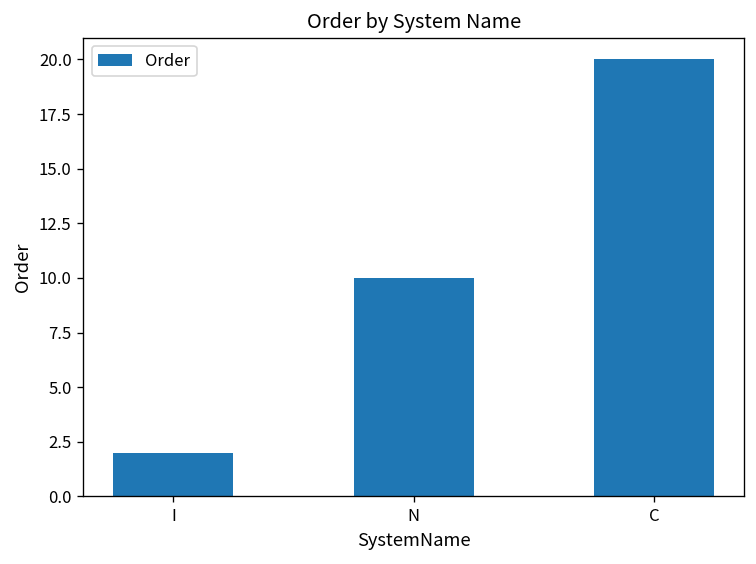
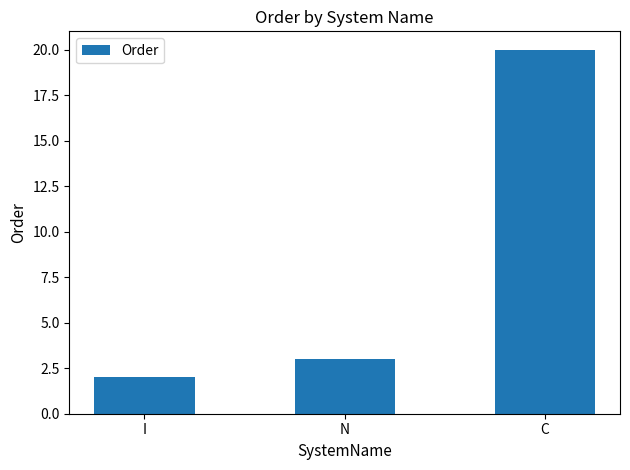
N: 10 -> 3
